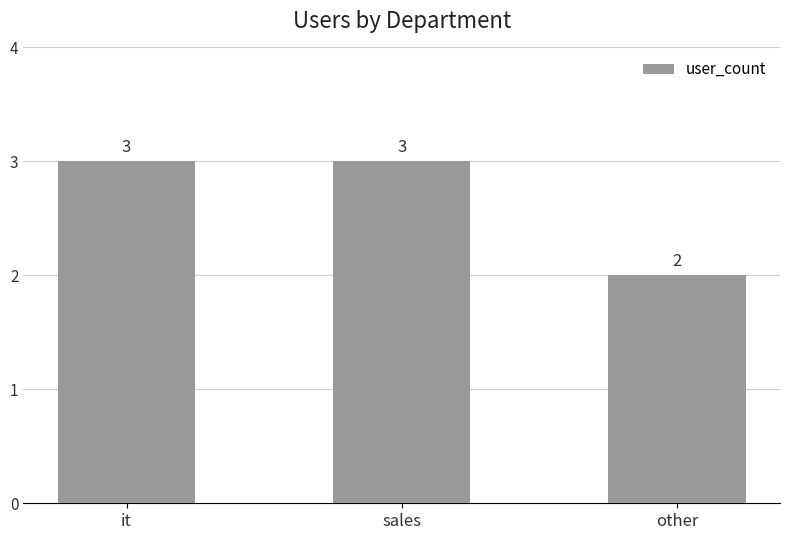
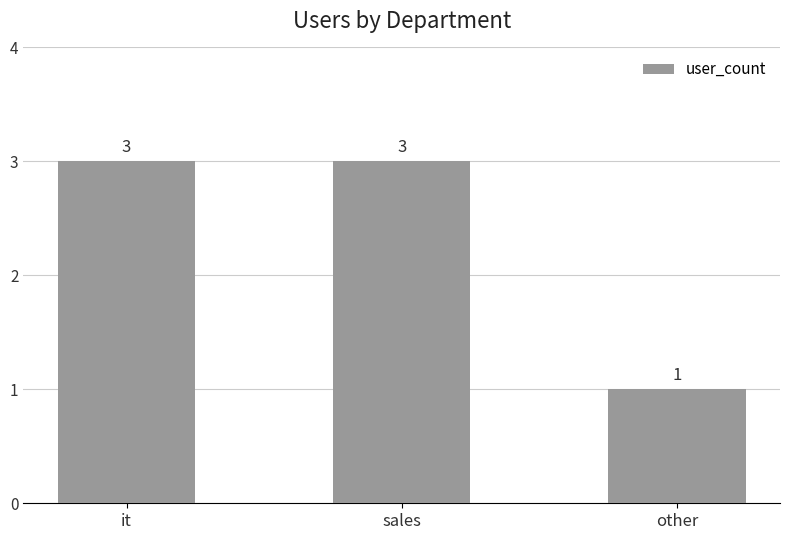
other: 2 -> 1
